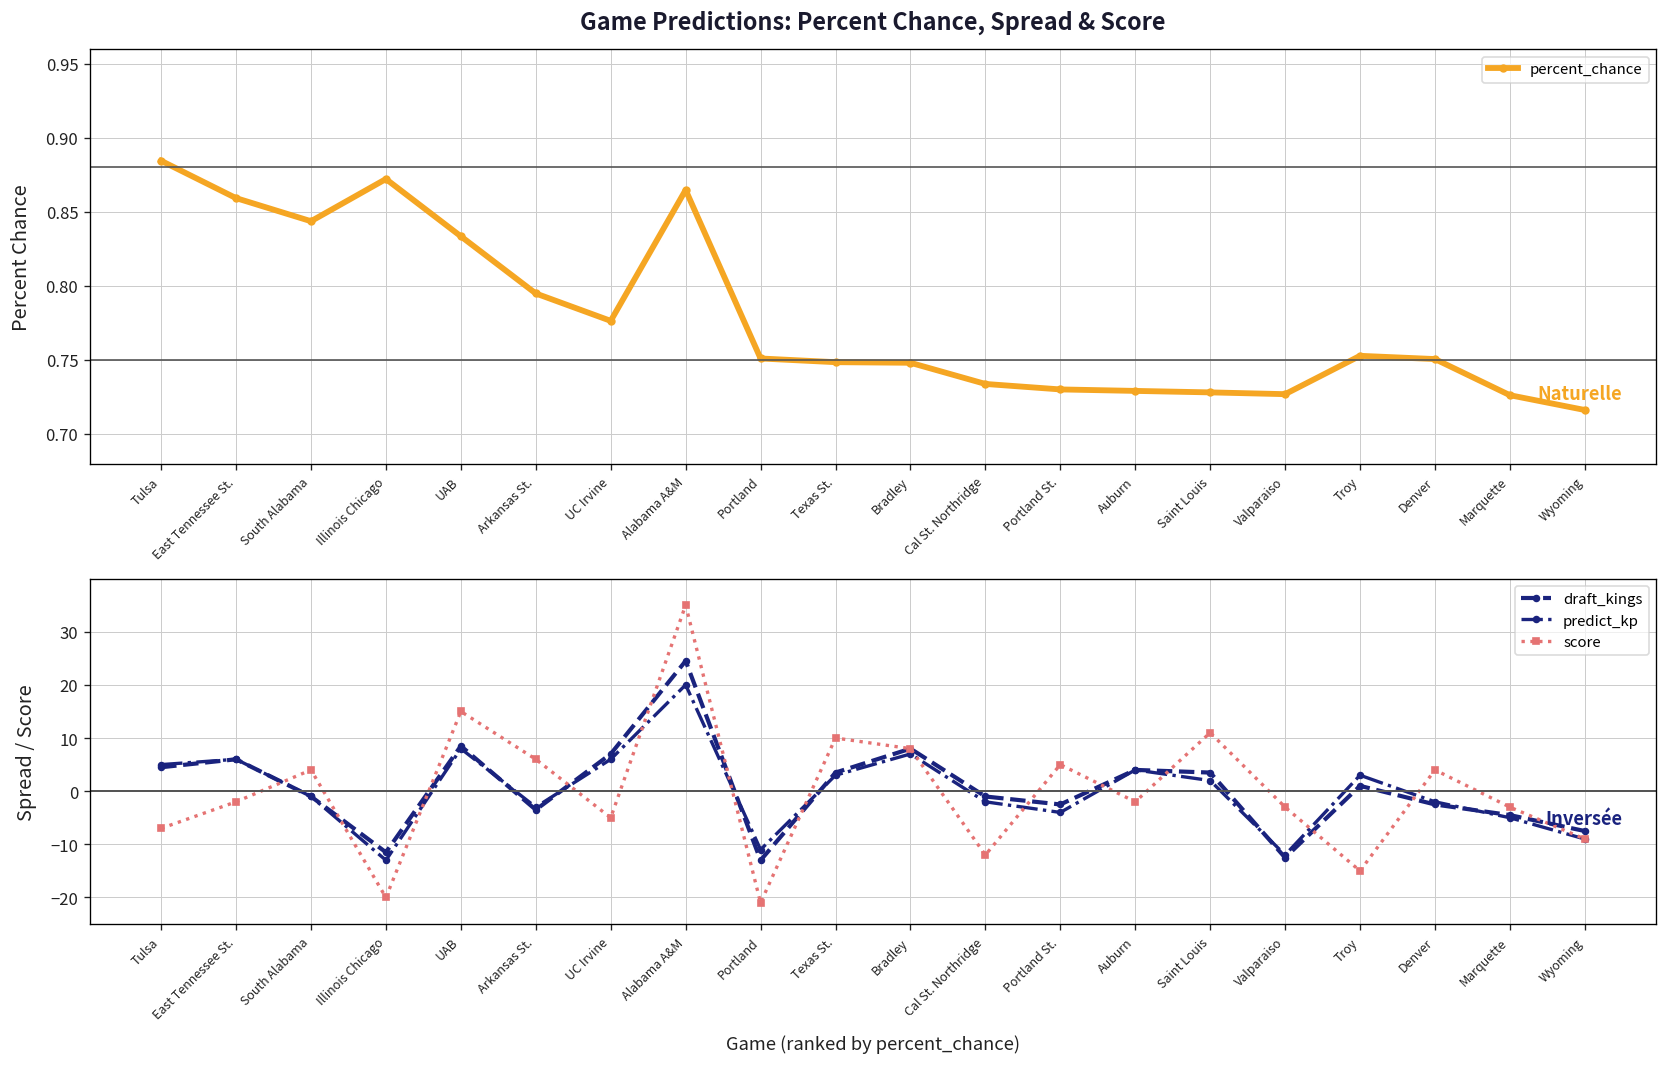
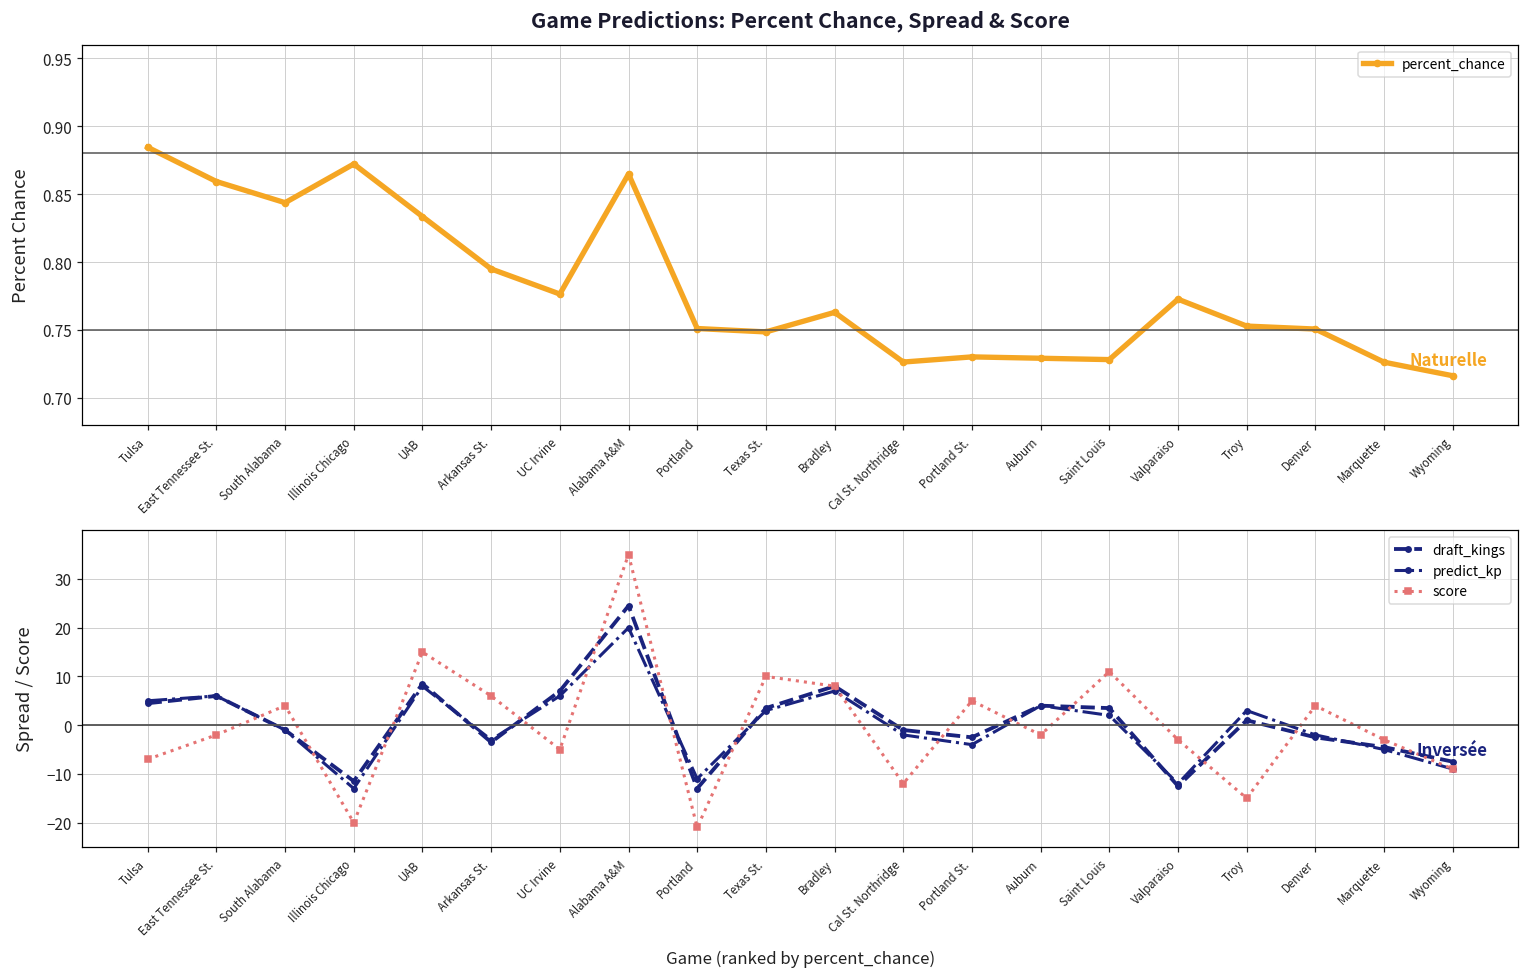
Game Predictions: Percent Chance, Spread & Score, Bradley: 0.748 -> 0.763
Game Predictions: Percent Chance, Spread & Score, Cal St. Northridge: 0.734 -> 0.726
Game Predictions: Percent Chance, Spread & Score, Valparaiso: 0.727 -> 0.773
